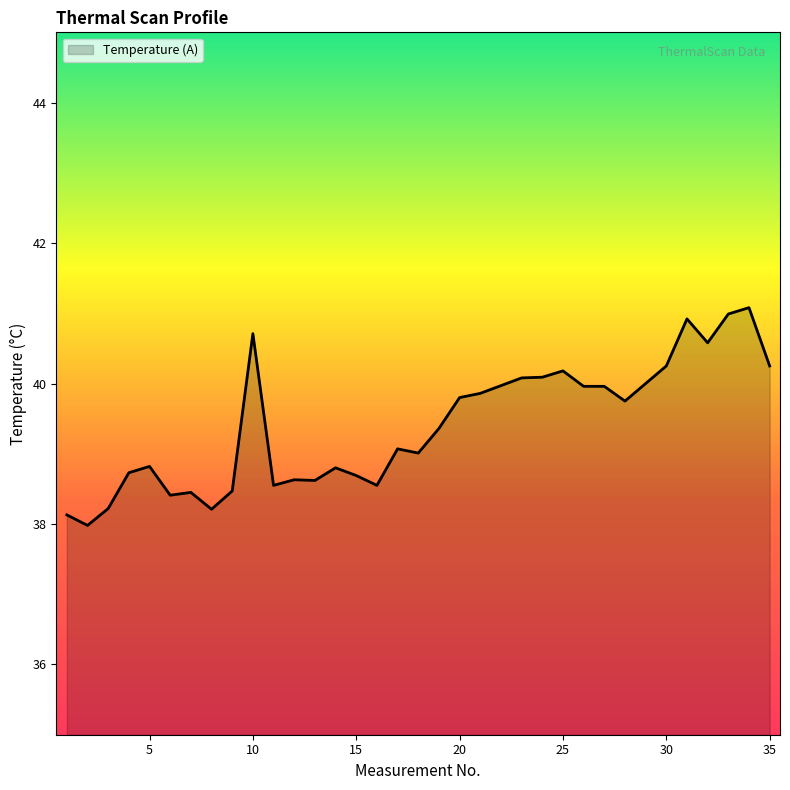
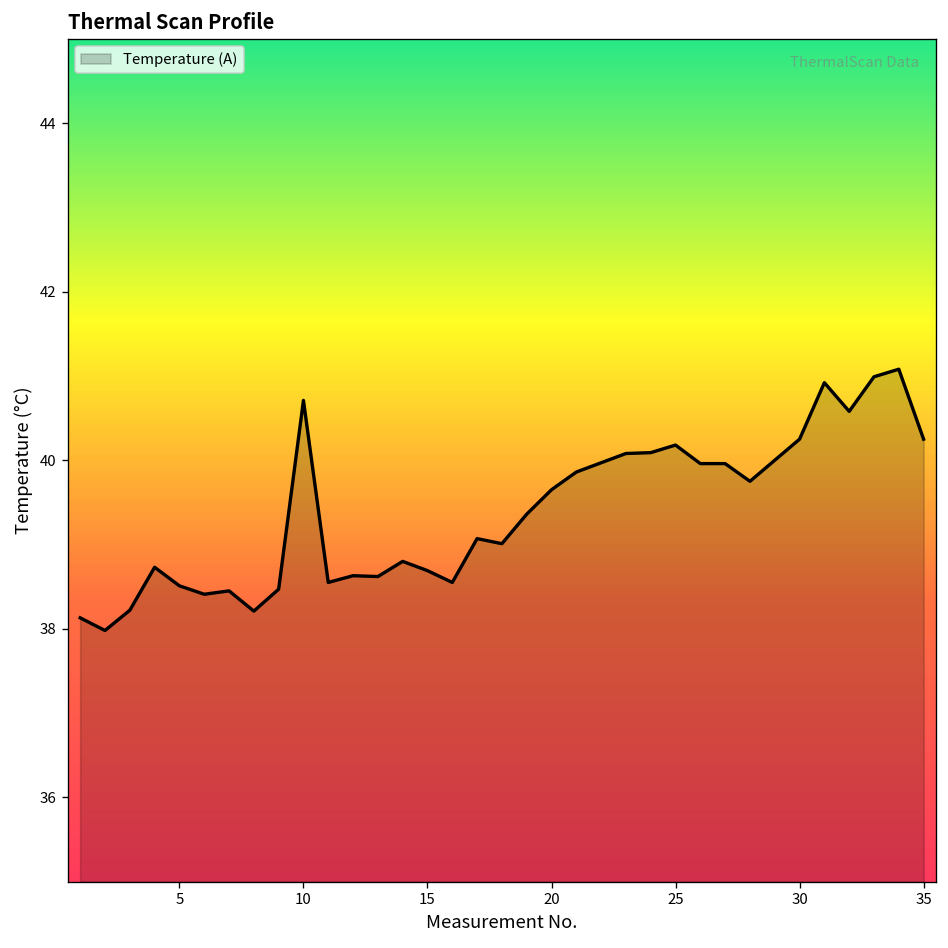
5: 38.8 -> 38.5
20: 39.8 -> 39.7
